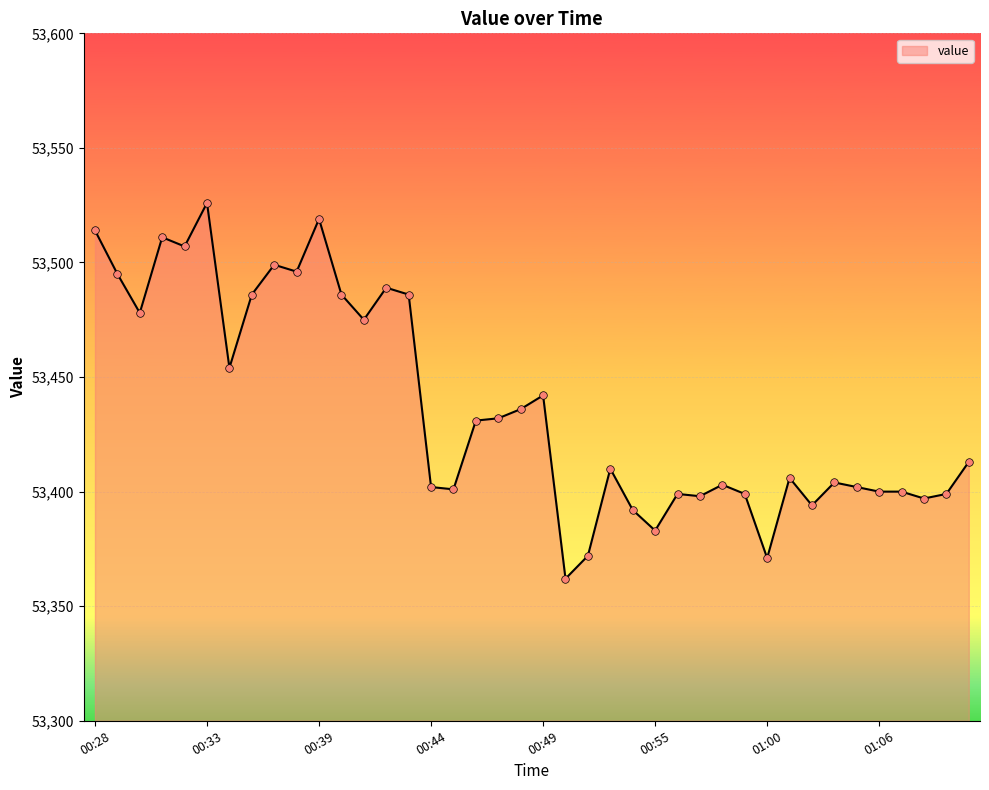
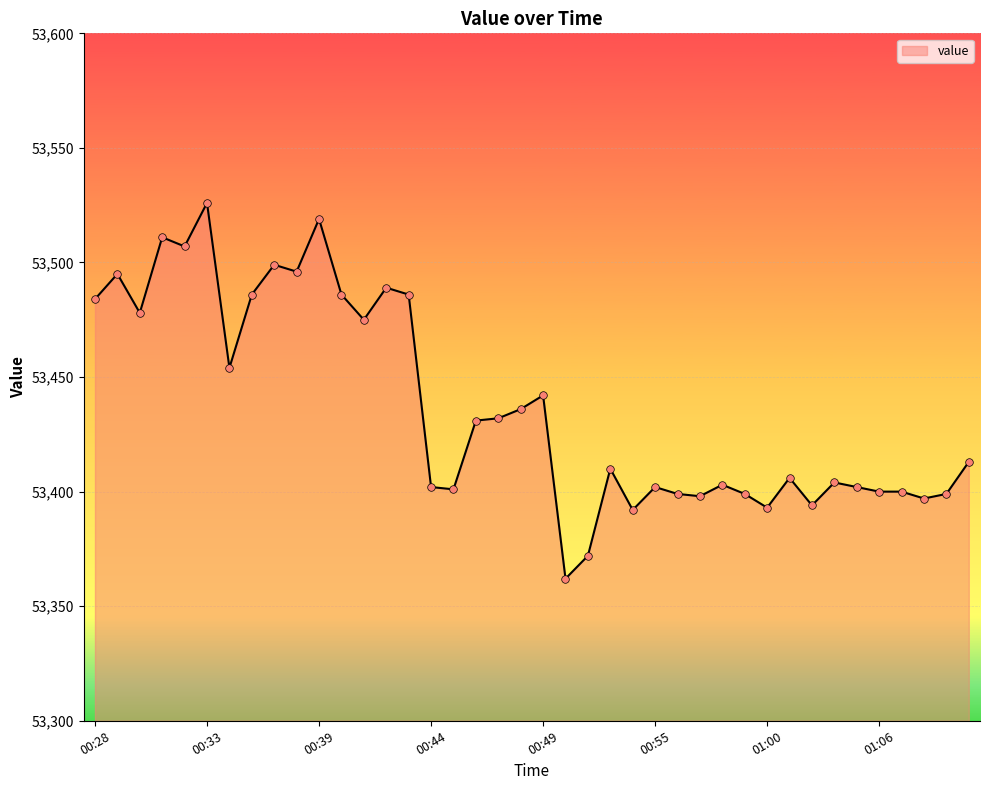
00:28: 53,514 -> 53,484
00:55: 53,383 -> 53,402
01:00: 53,371 -> 53,393
